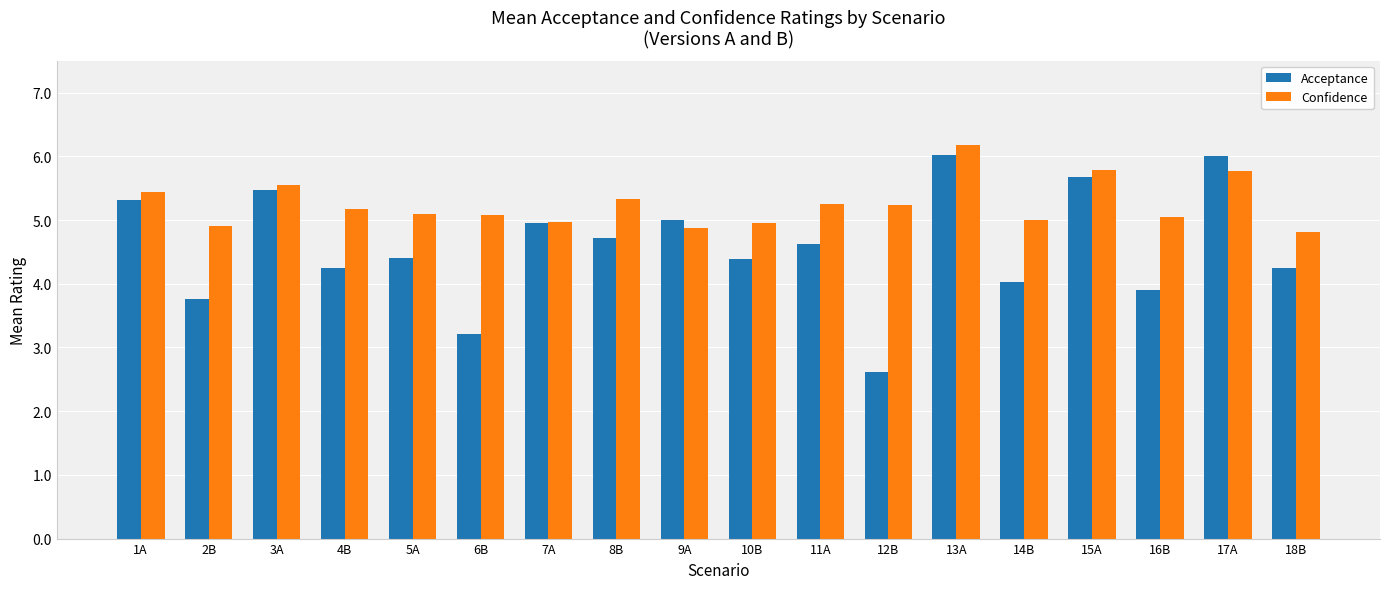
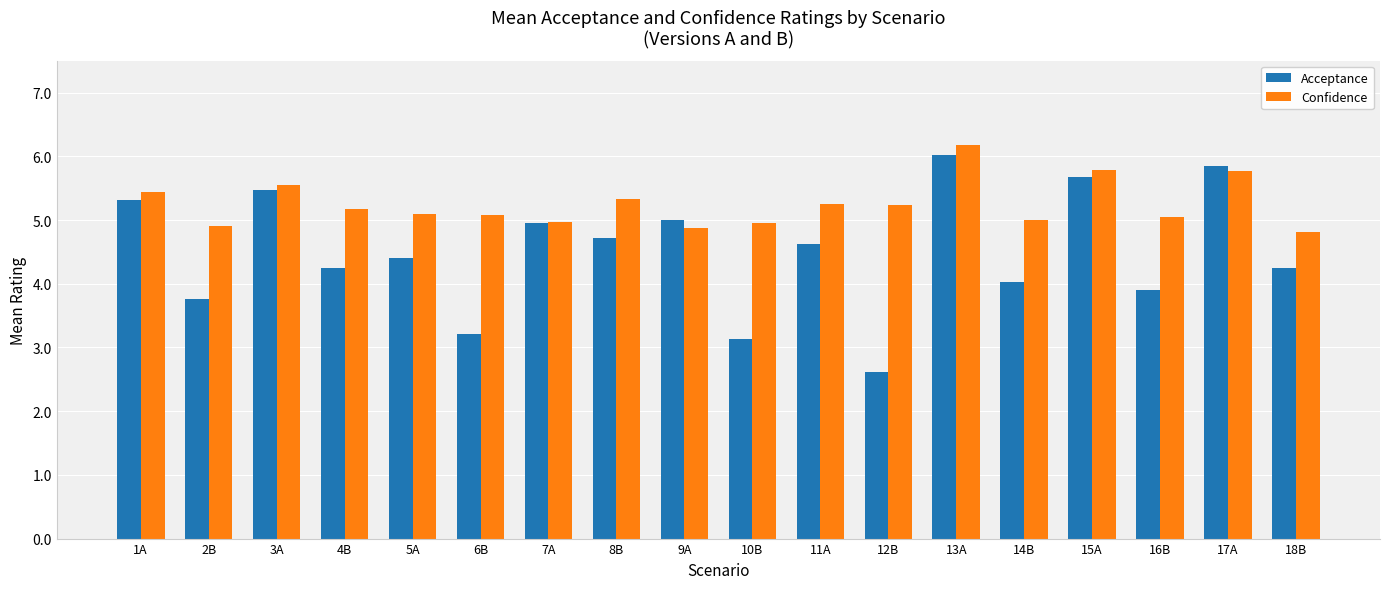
Acceptance, 10B: 4.4 -> 3.1
Acceptance, 17A: 6.0 -> 5.8
